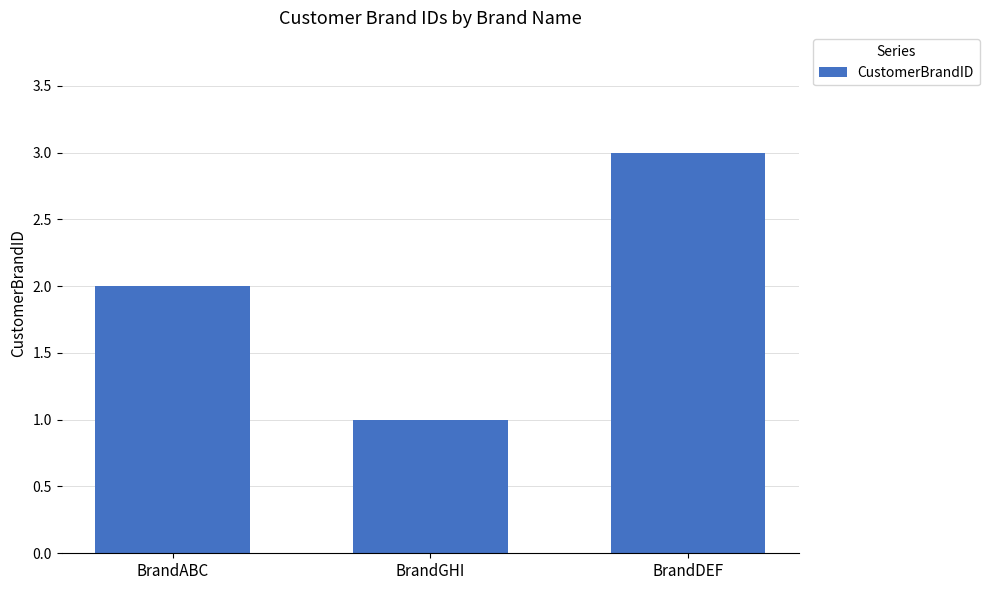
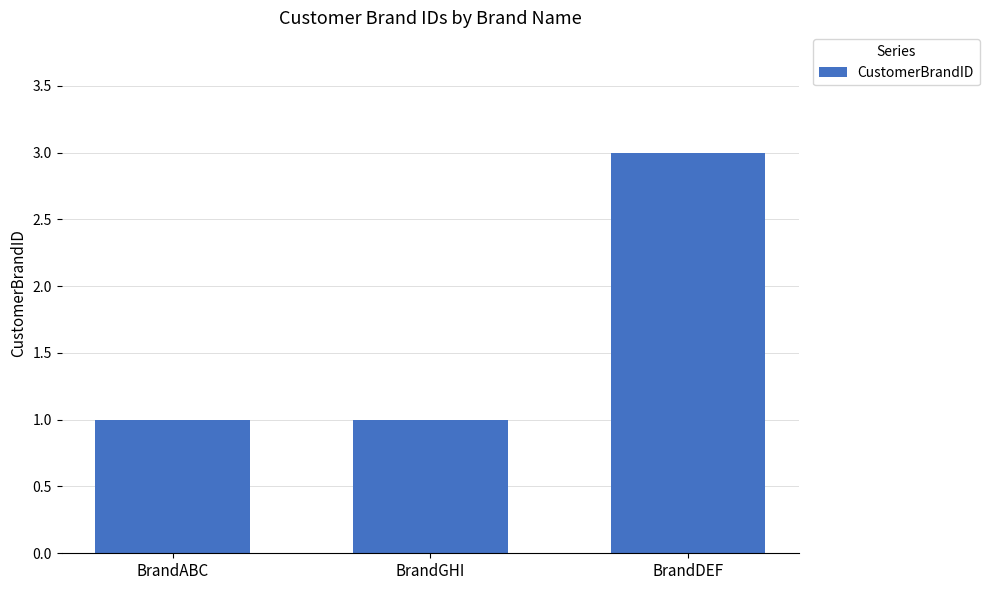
BrandABC: 2 -> 1
